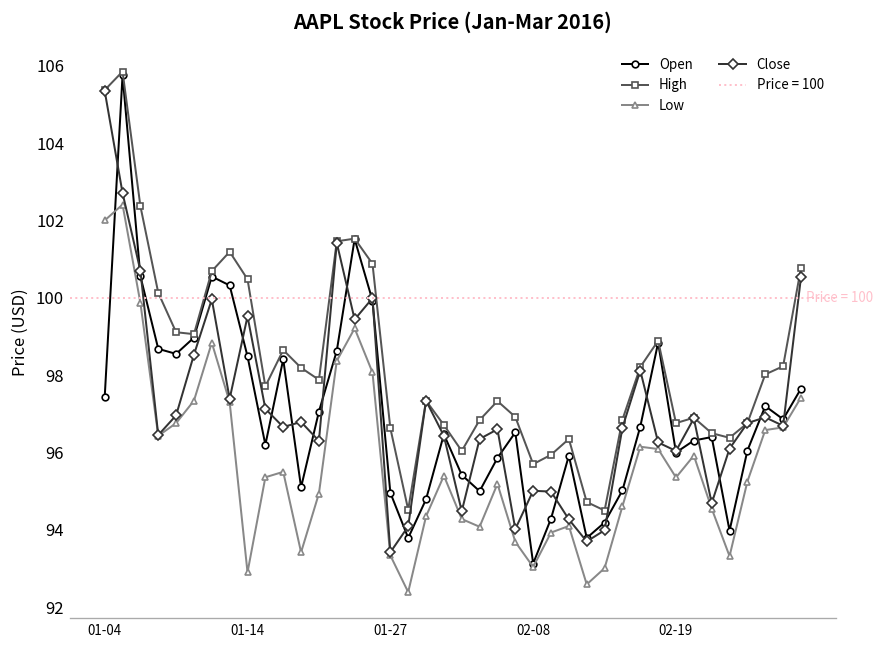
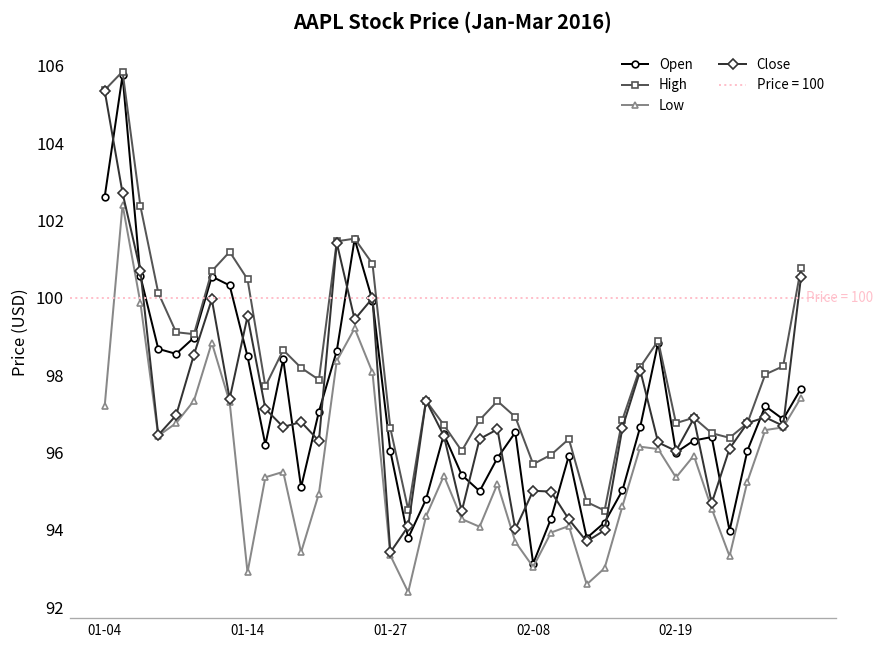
Open, 01-04: 97.4 -> 102.6
Low, 01-04: 102.0 -> 97.2
Open, 01-27: 95.0 -> 96.0
